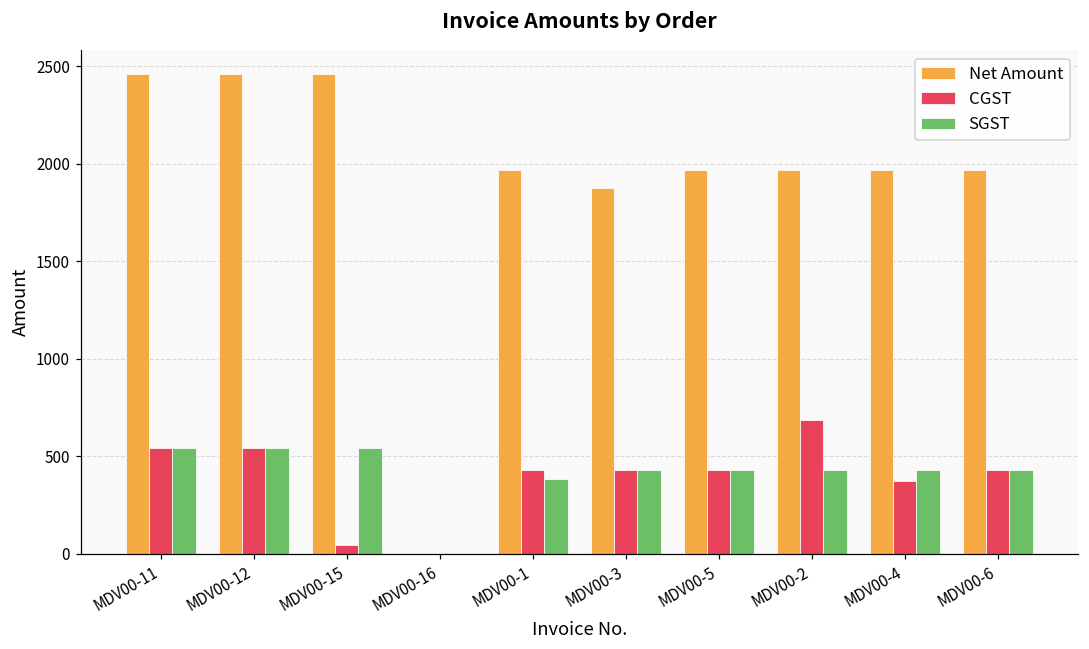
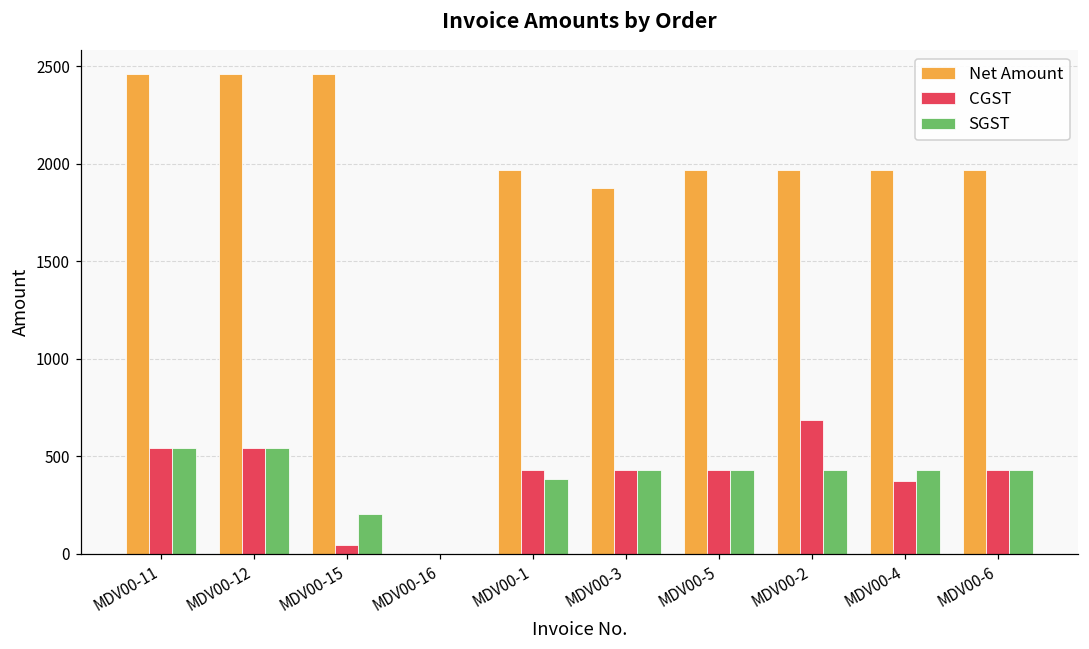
SGST, MDV00-15: 540 -> 200
